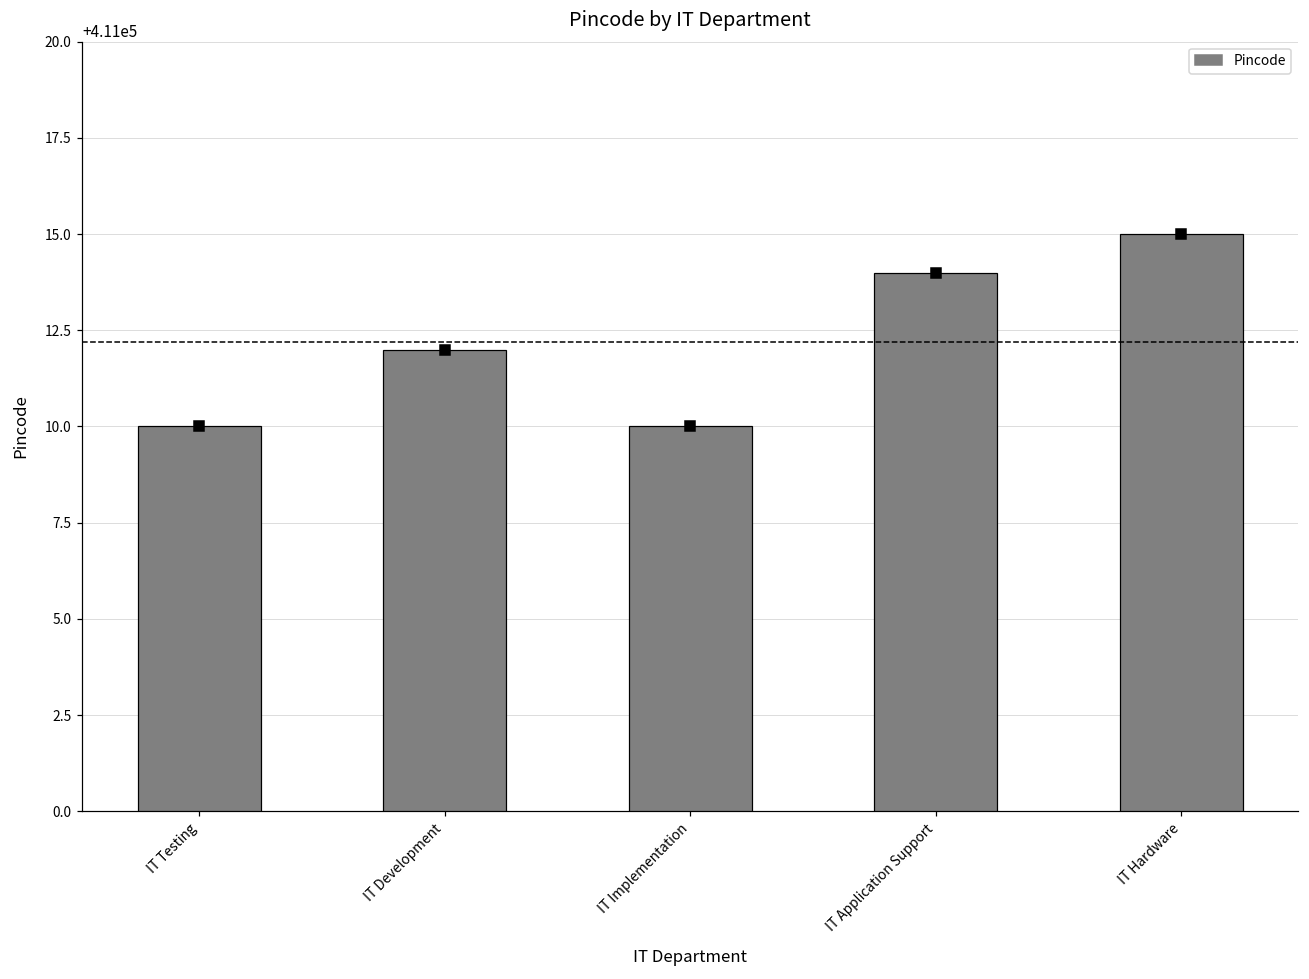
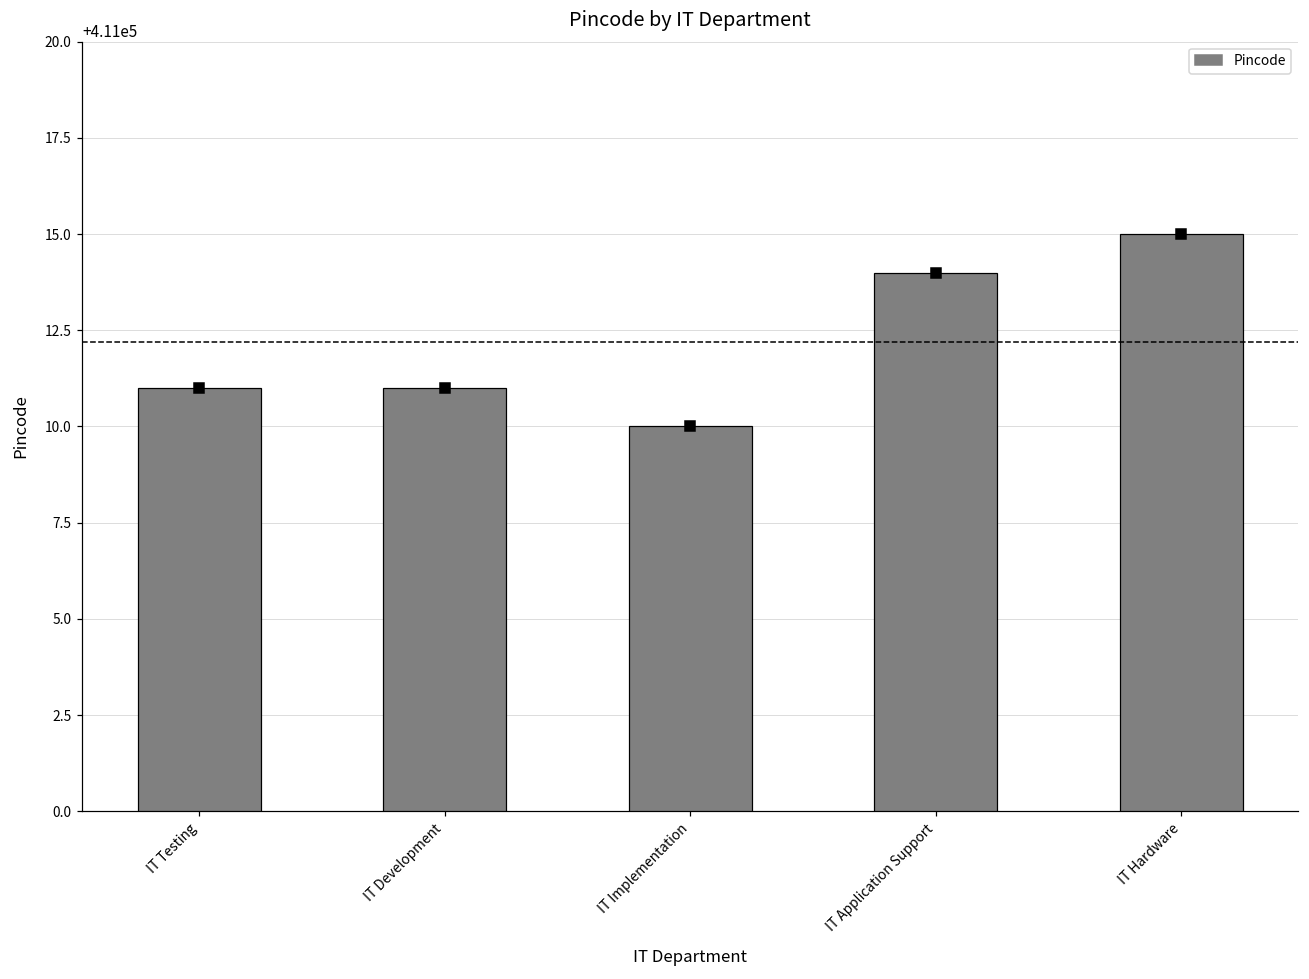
Pincode, IT Testing: 411010 -> 411011
Pincode, IT Development: 411012 -> 411011
